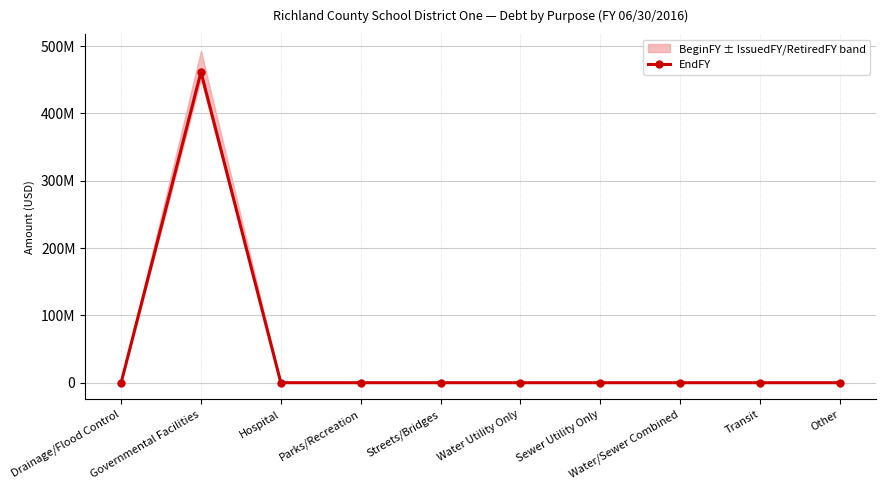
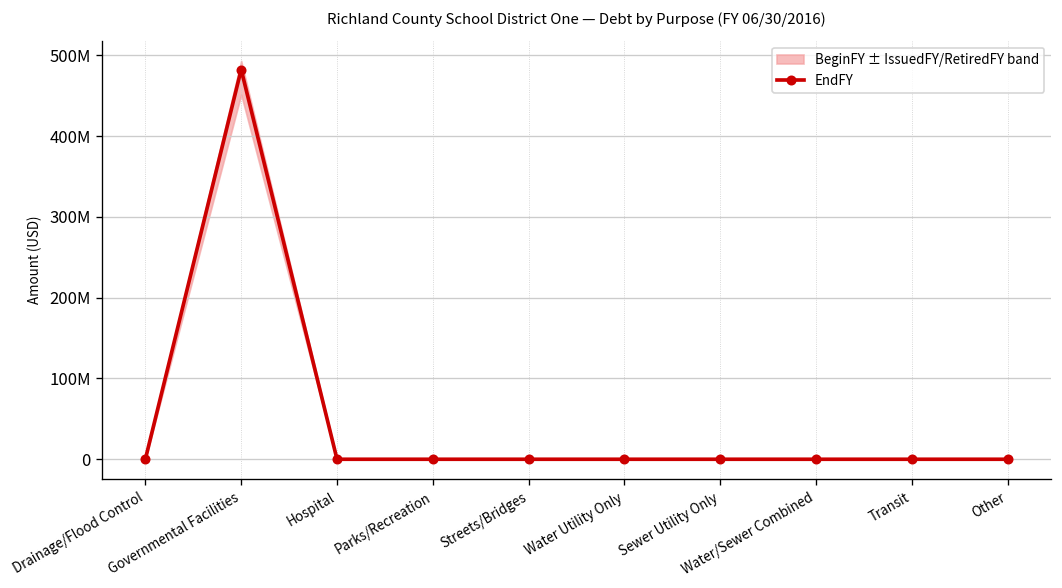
EndFY, Governmental Facilities: 460000000 -> 480000000
